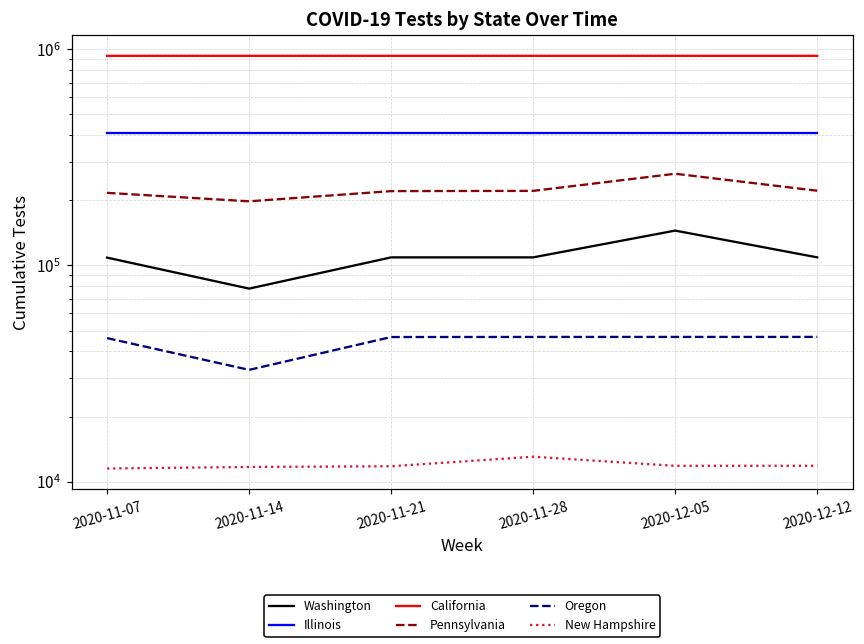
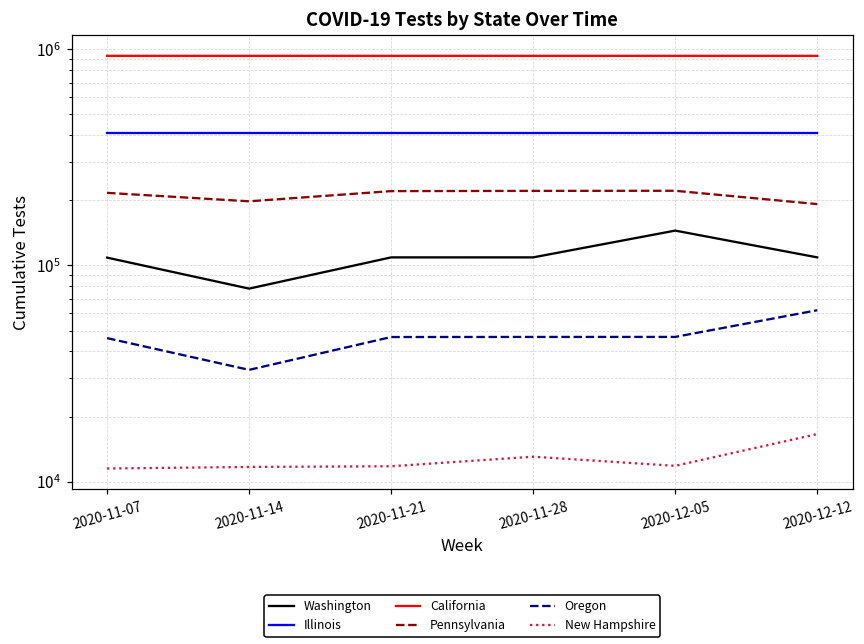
Pennsylvania, 2020-12-05: 270000 -> 220000
Pennsylvania, 2020-12-12: 220000 -> 190000
Oregon, 2020-12-12: 47000 -> 62000
New Hampshire, 2020-12-12: 12000 -> 17000
